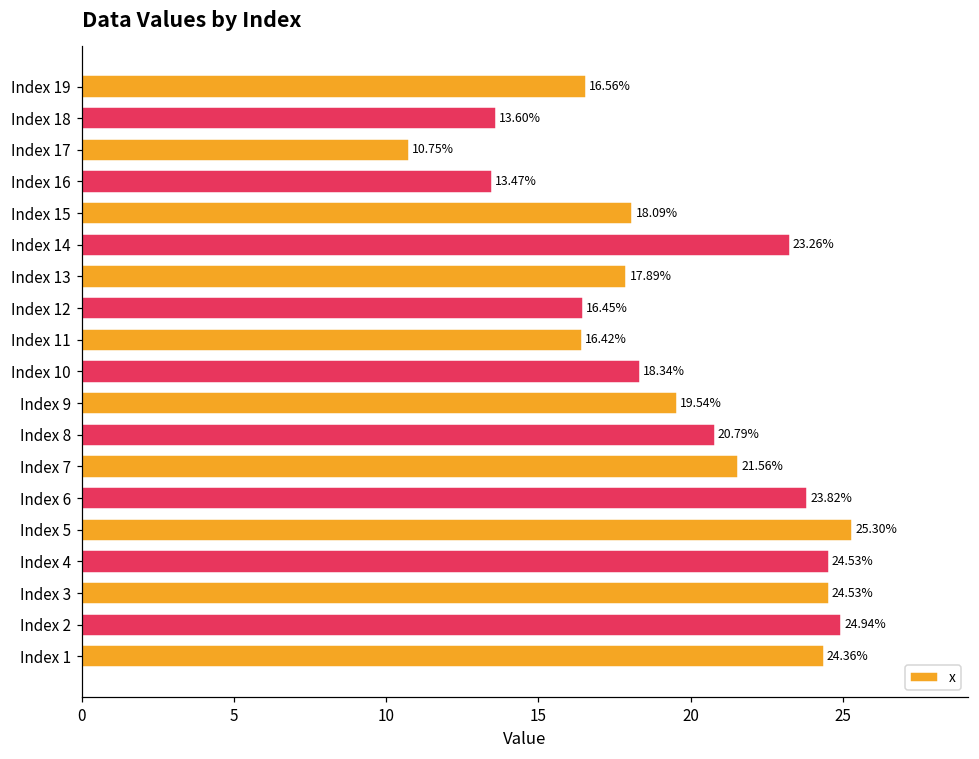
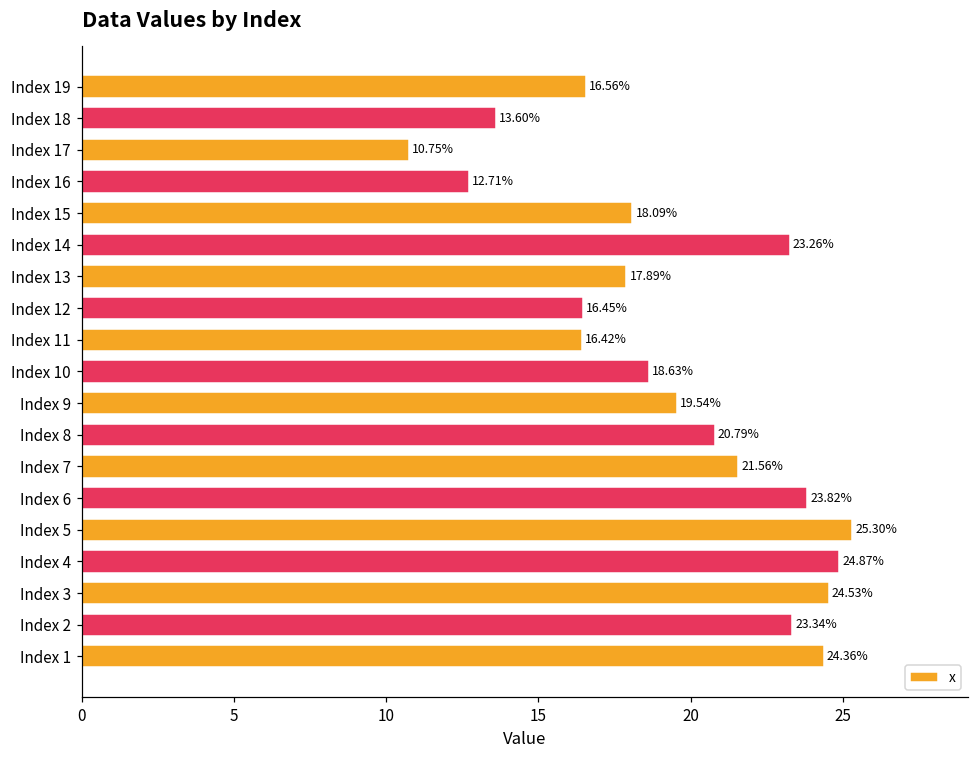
Index 16: 13.47% -> 12.71%
Index 10: 18.34% -> 18.63%
Index 4: 24.53% -> 24.87%
Index 2: 24.94% -> 23.34%
